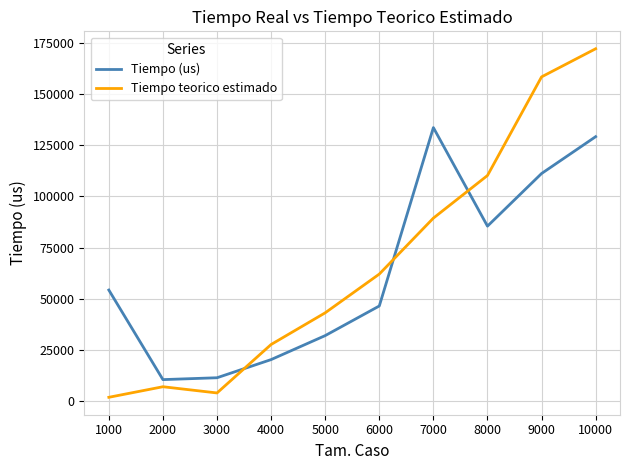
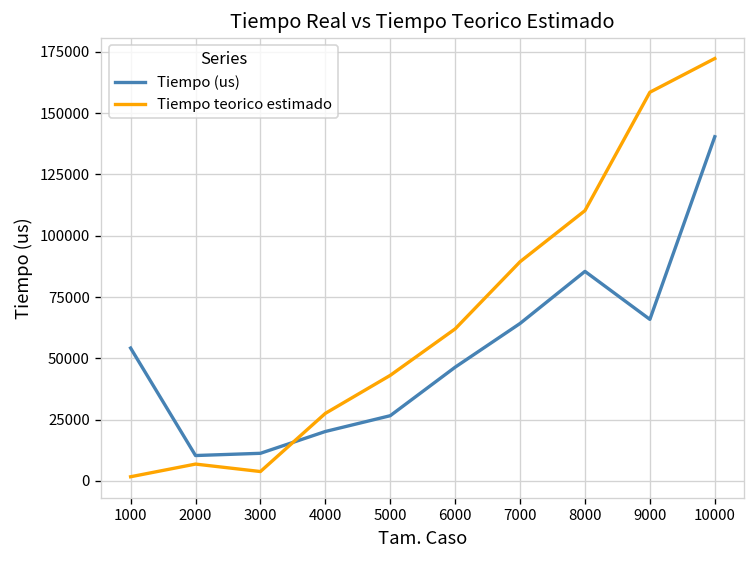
Tiempo (us), 5000: 32000 -> 27000
Tiempo (us), 7000: 134000 -> 64000
Tiempo (us), 9000: 111000 -> 66000
Tiempo (us), 10000: 129000 -> 140000
